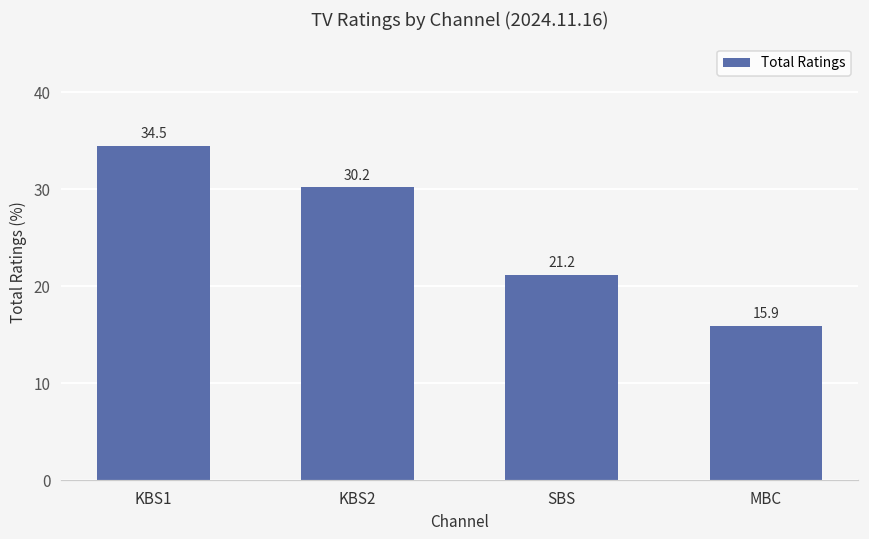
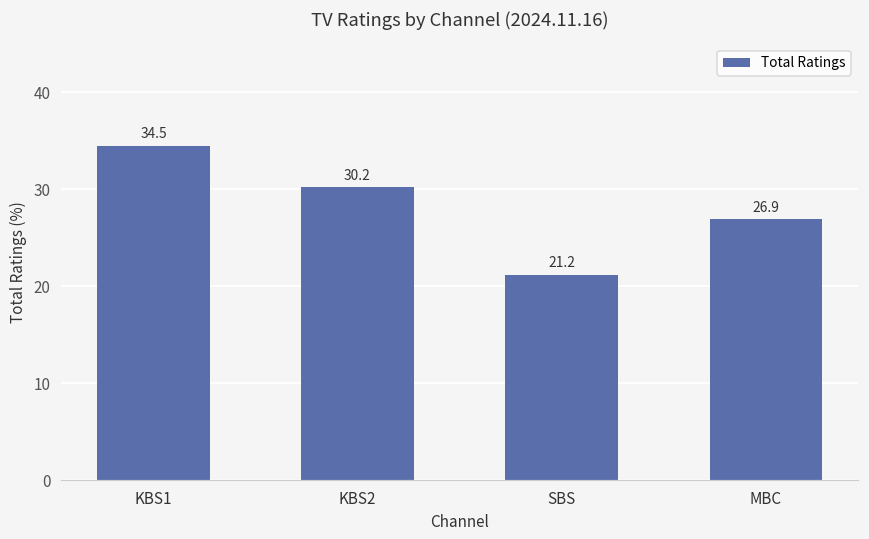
MBC: 15.9 -> 26.9
